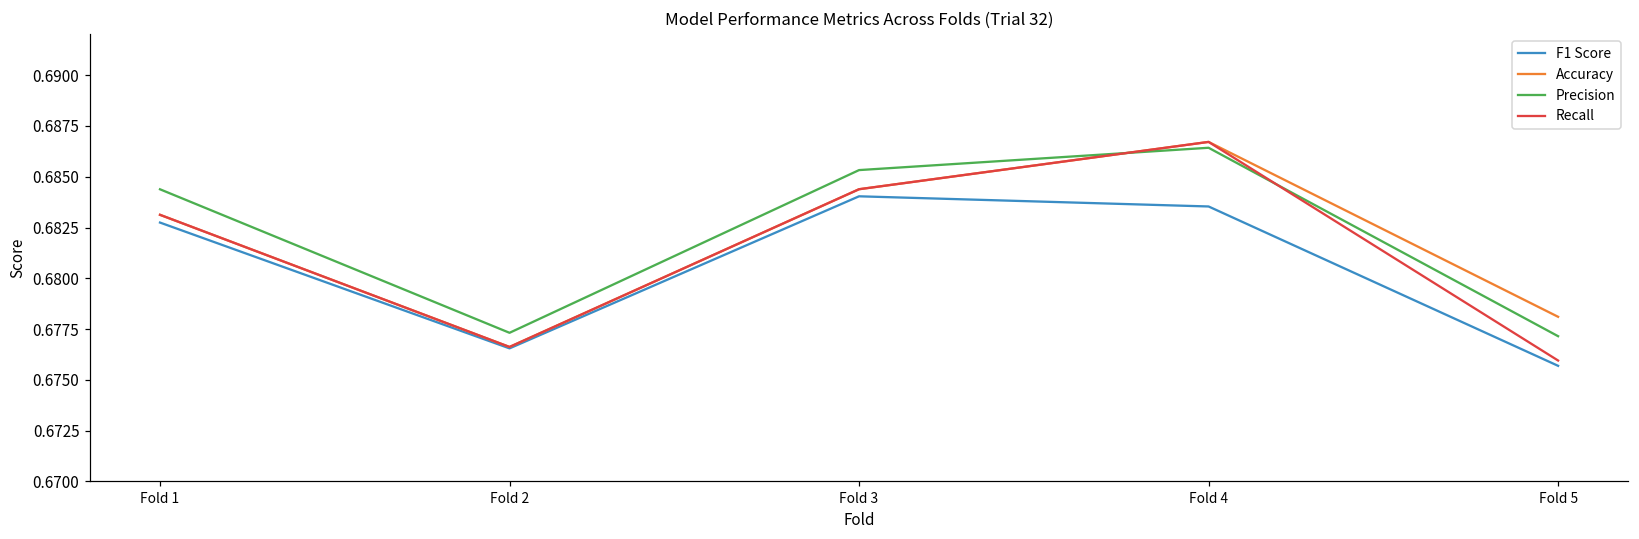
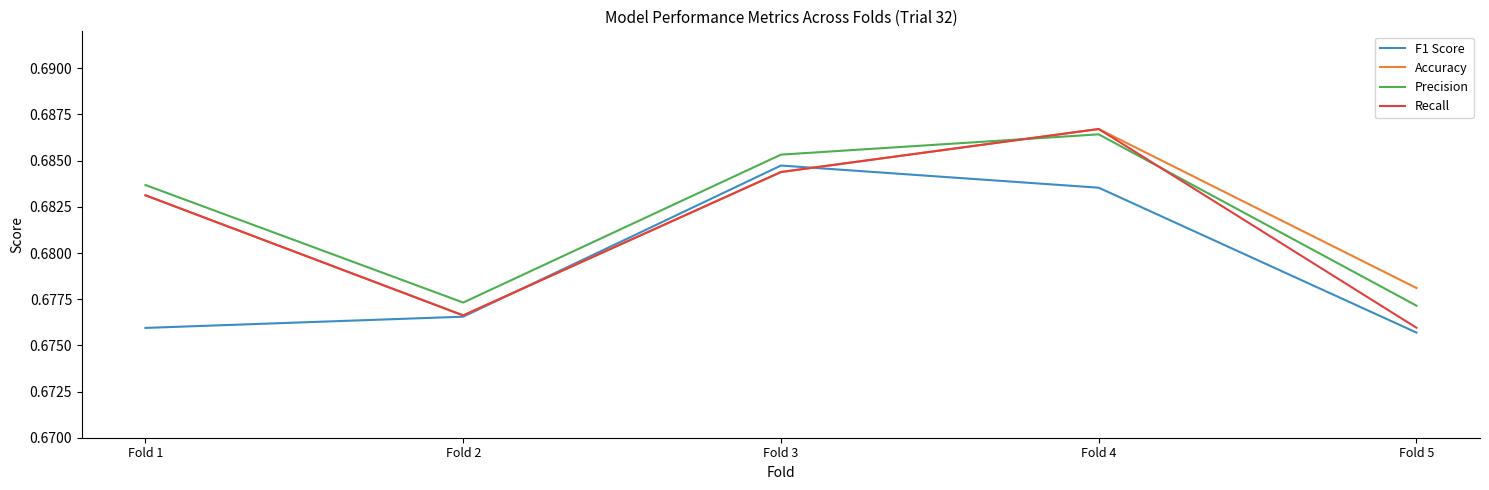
F1 Score, Fold 1: 0.6827 -> 0.6759
Precision, Fold 1: 0.6844 -> 0.6837
F1 Score, Fold 3: 0.6840 -> 0.6847
